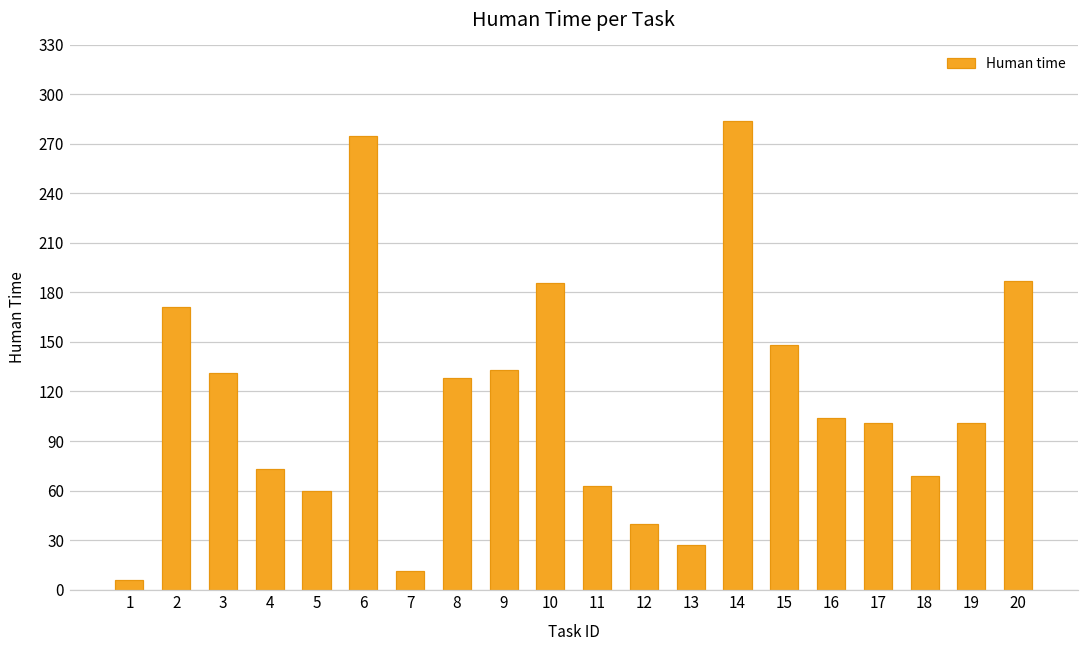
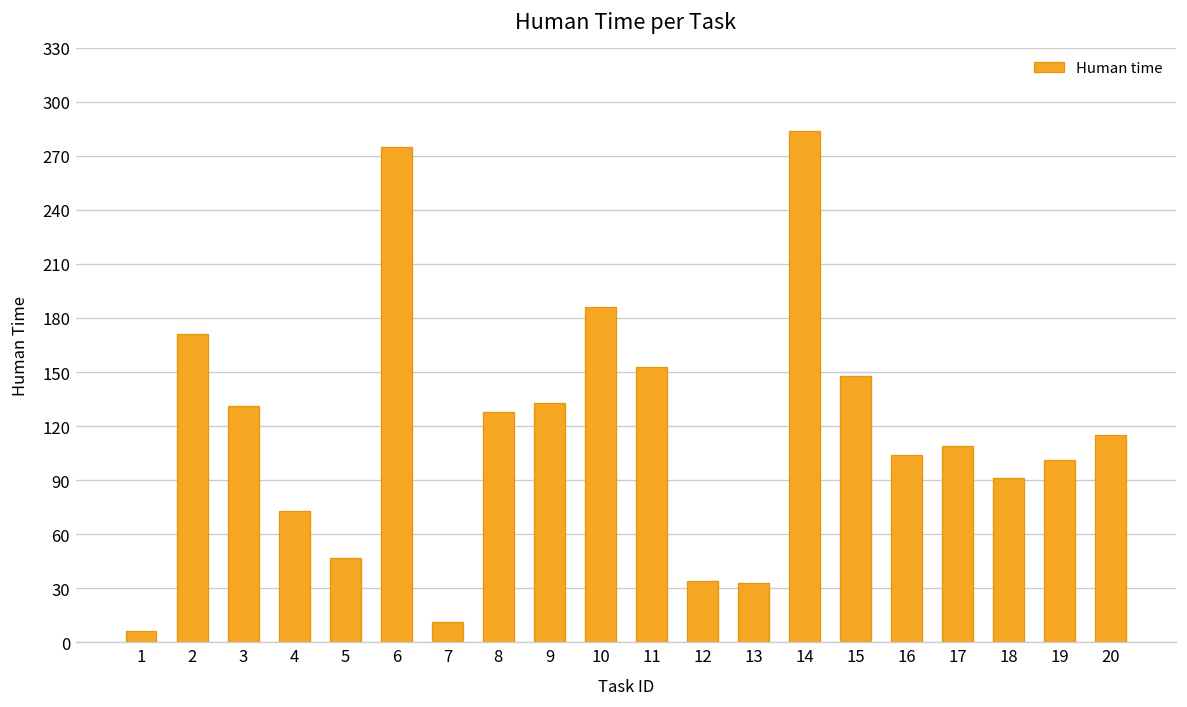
5: 60 -> 47
11: 63 -> 153
12: 40 -> 34
13: 27 -> 33
17: 101 -> 109
18: 69 -> 91
20: 187 -> 115
